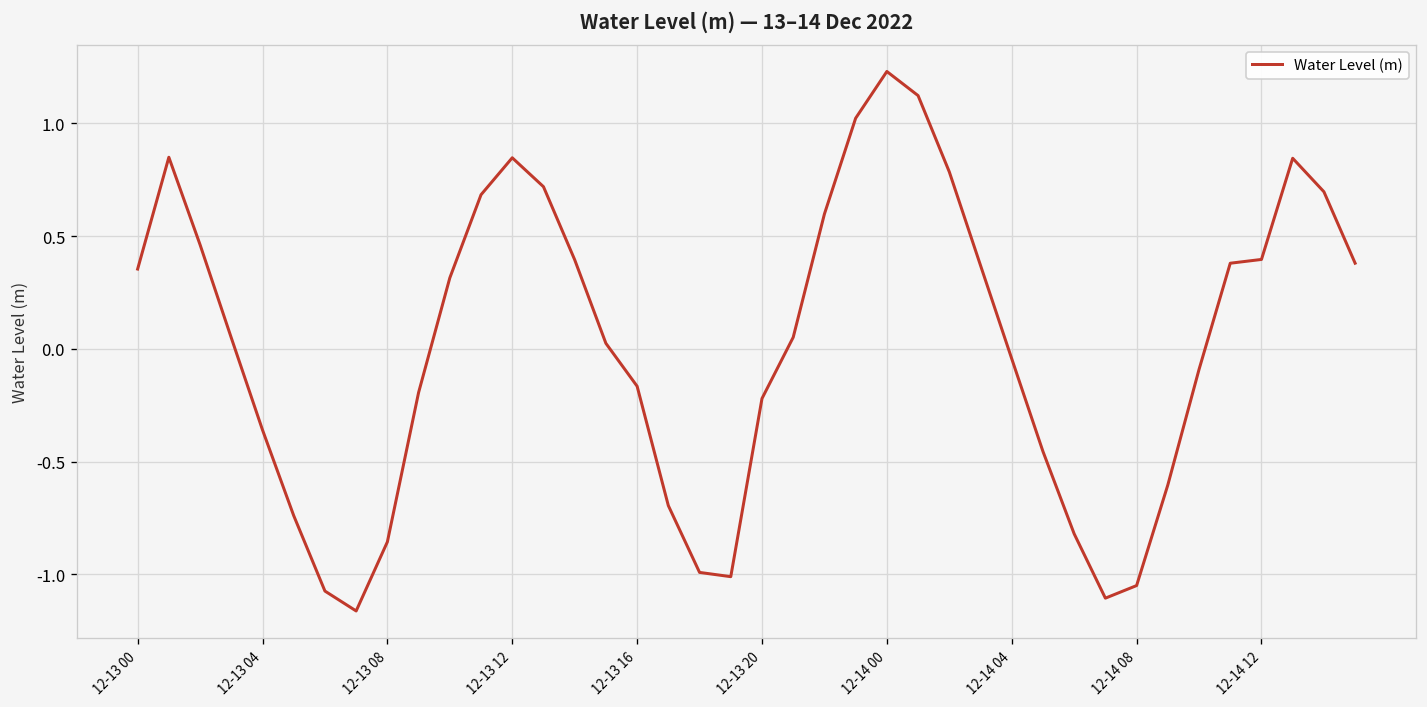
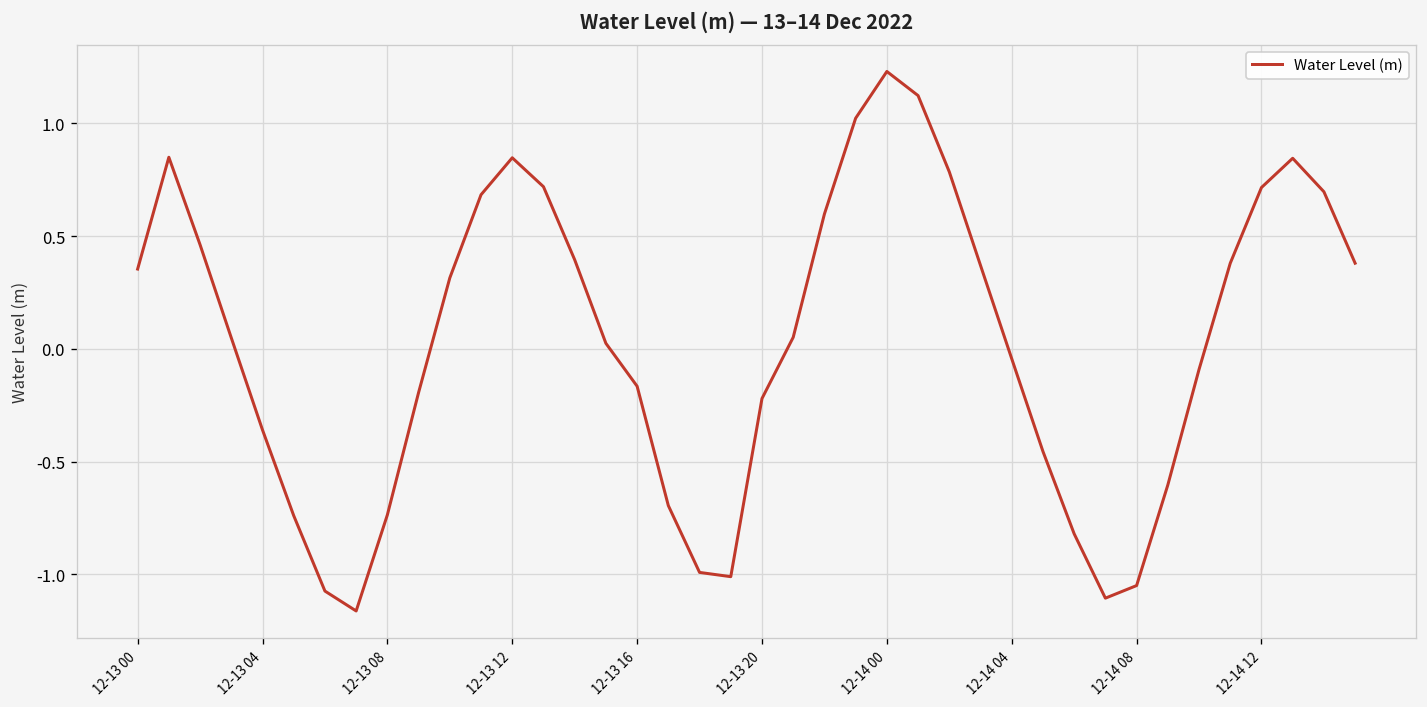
12-13 08: -0.86 -> -0.74
12-14 12: 0.40 -> 0.72
